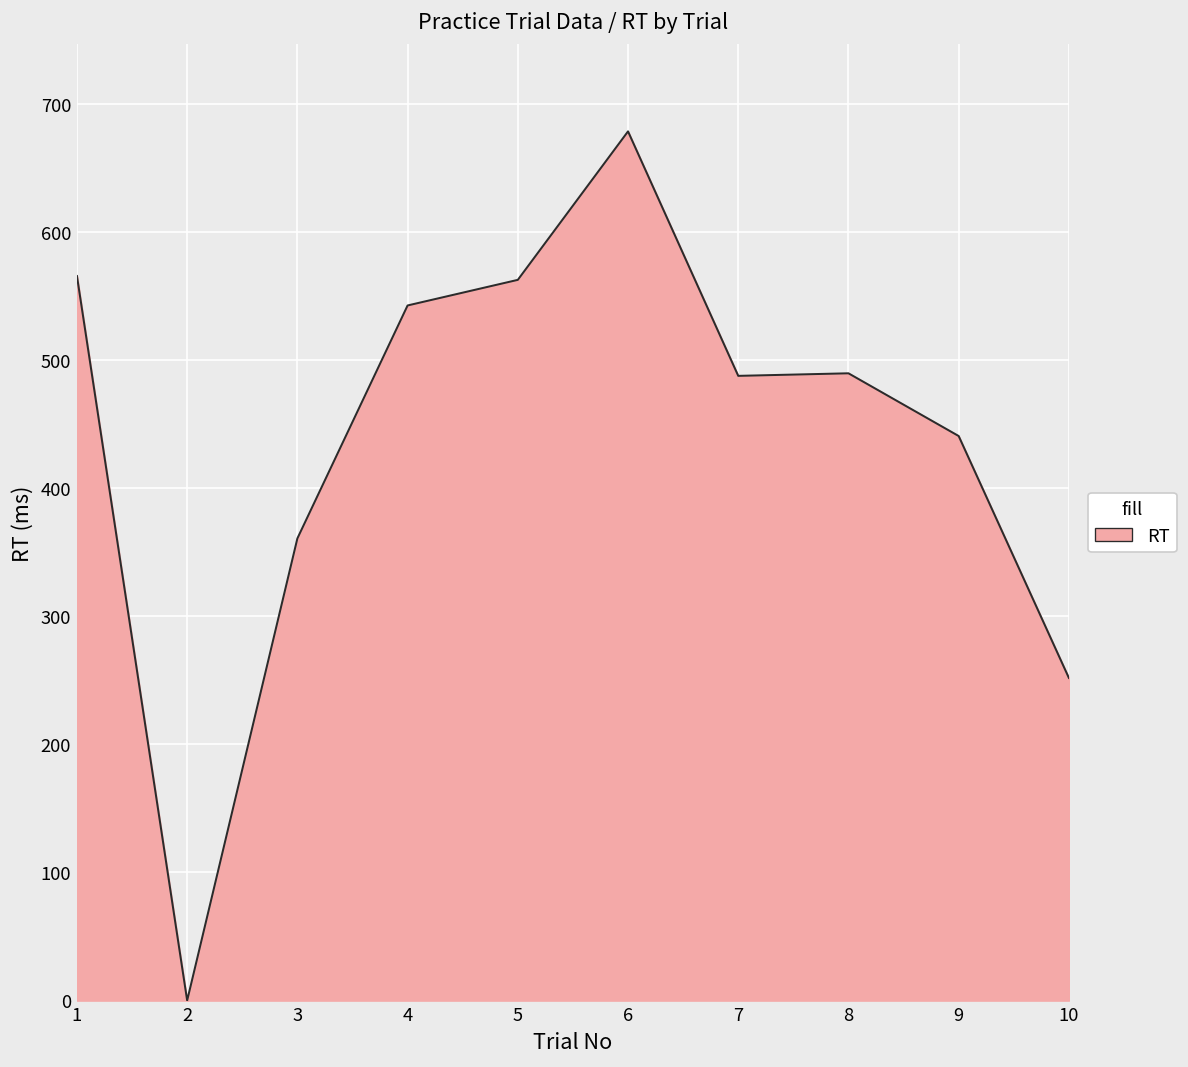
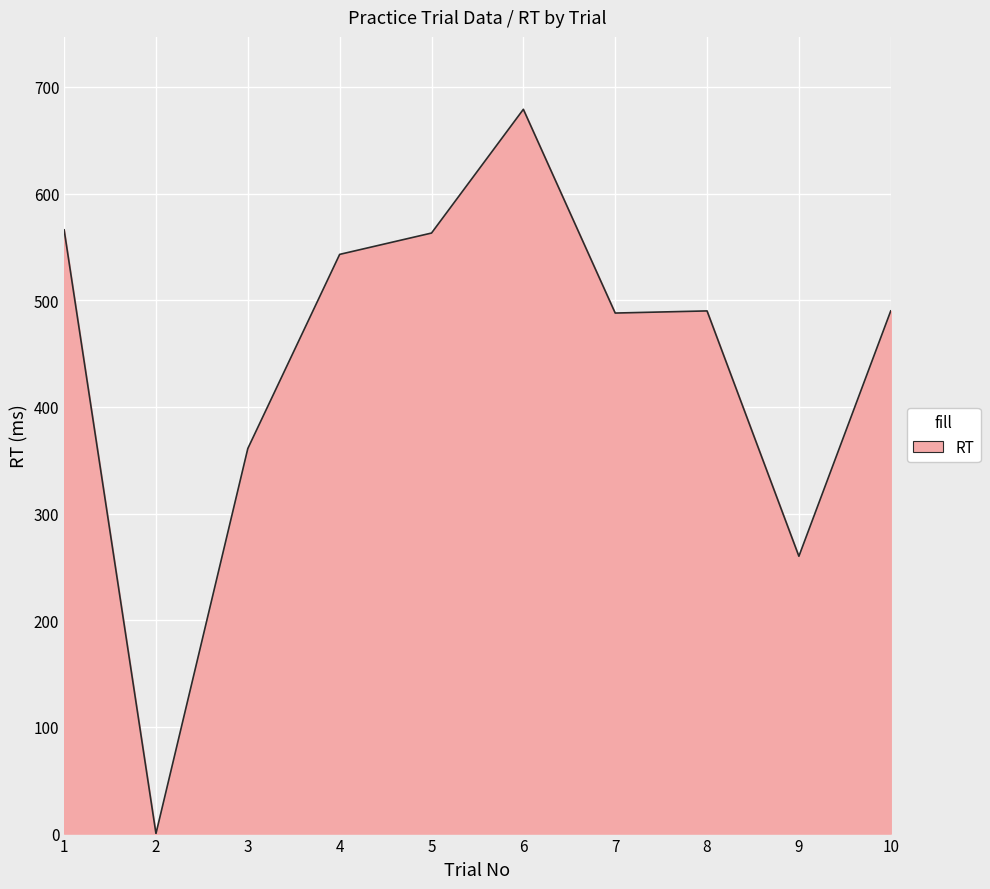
9: 441 -> 260
10: 252 -> 490
